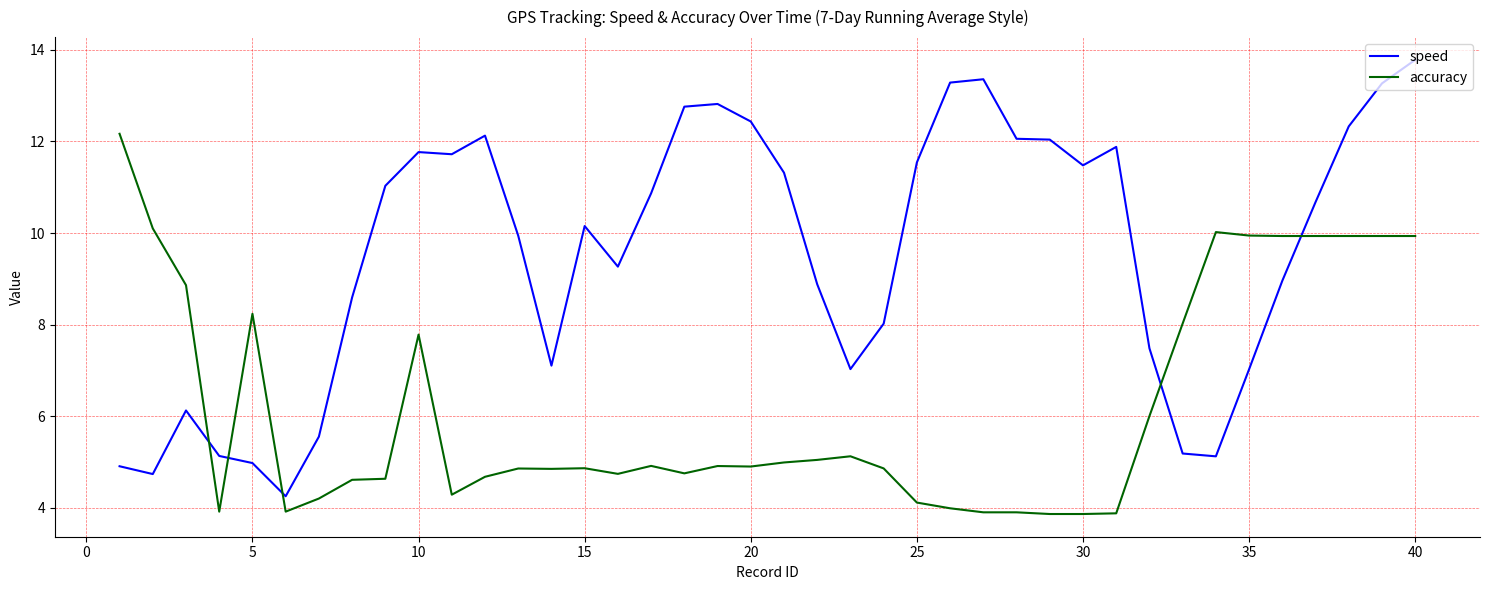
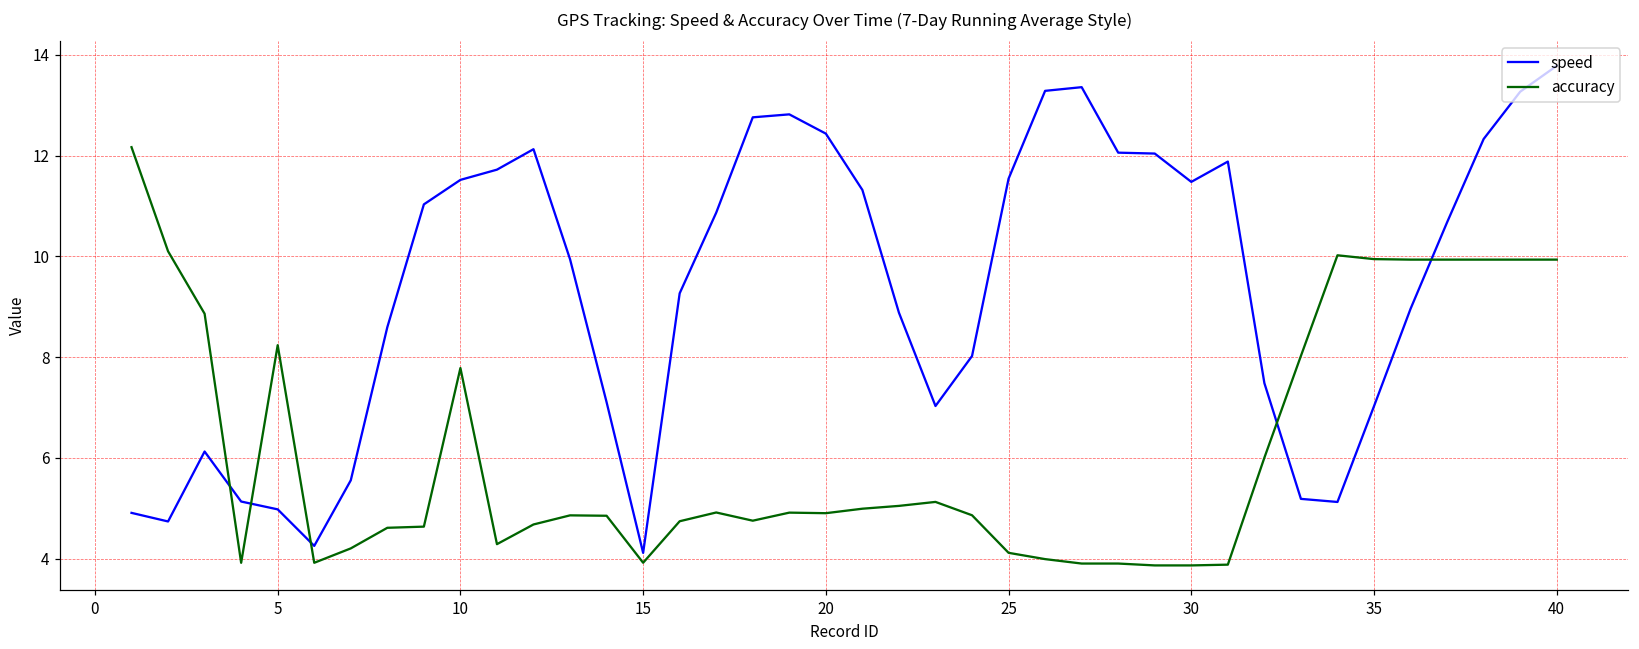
speed, 10: 11.8 -> 11.5
speed, 15: 10.2 -> 4.1
accuracy, 15: 4.9 -> 3.9
